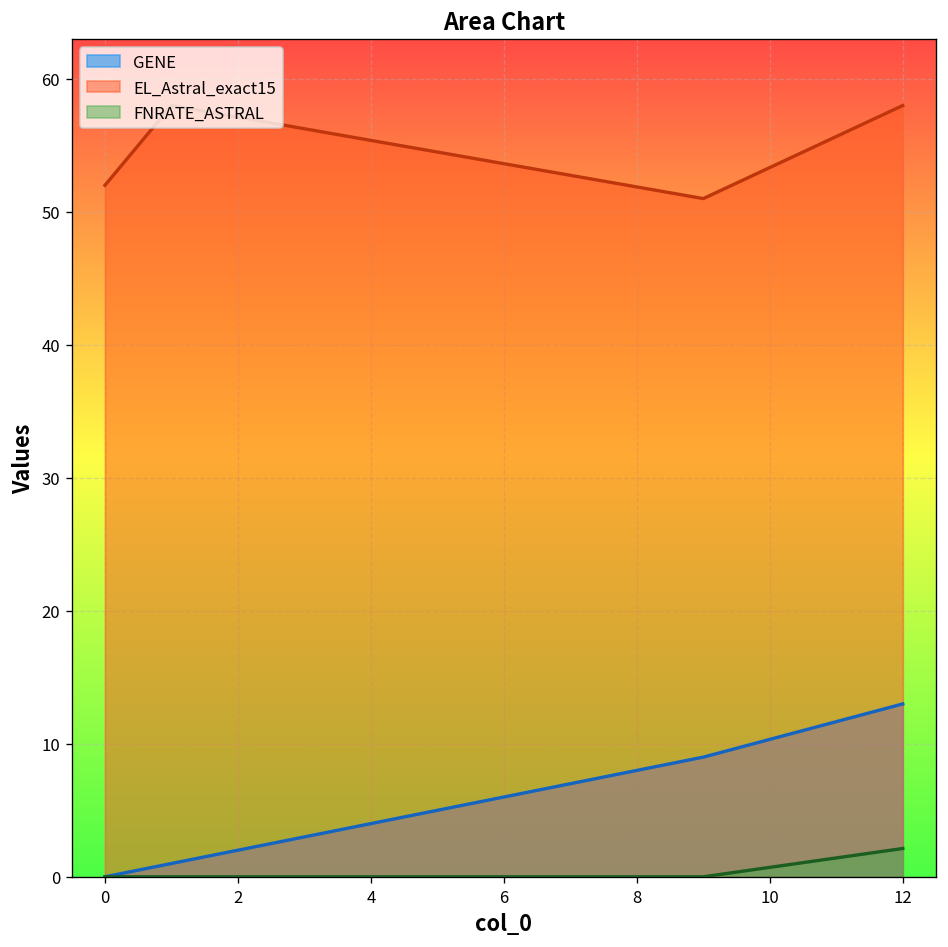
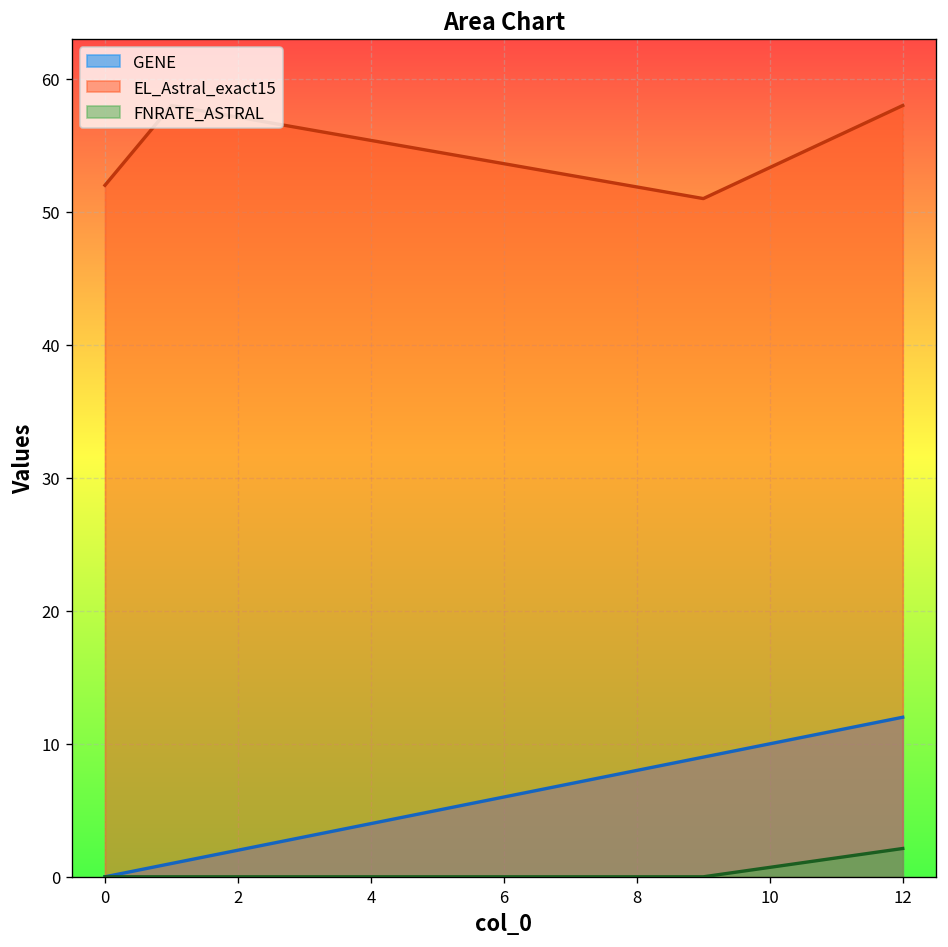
GENE, 12: 13 -> 12
